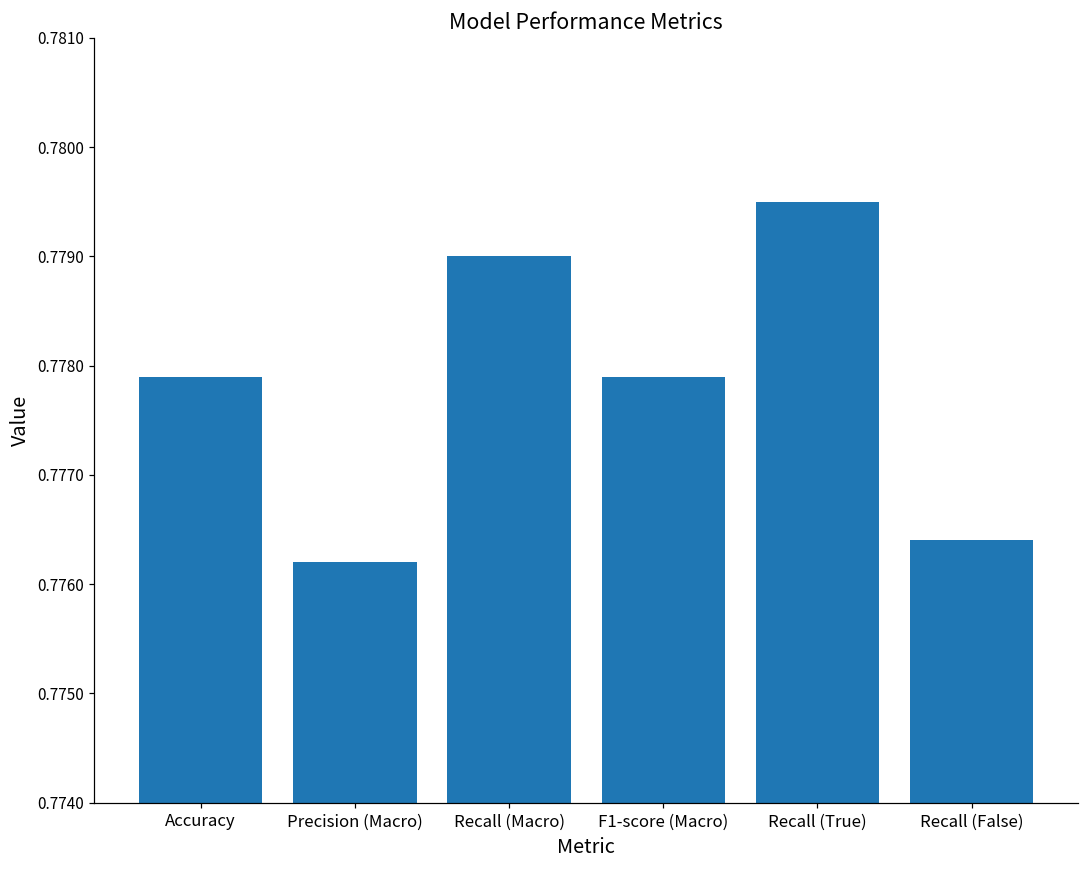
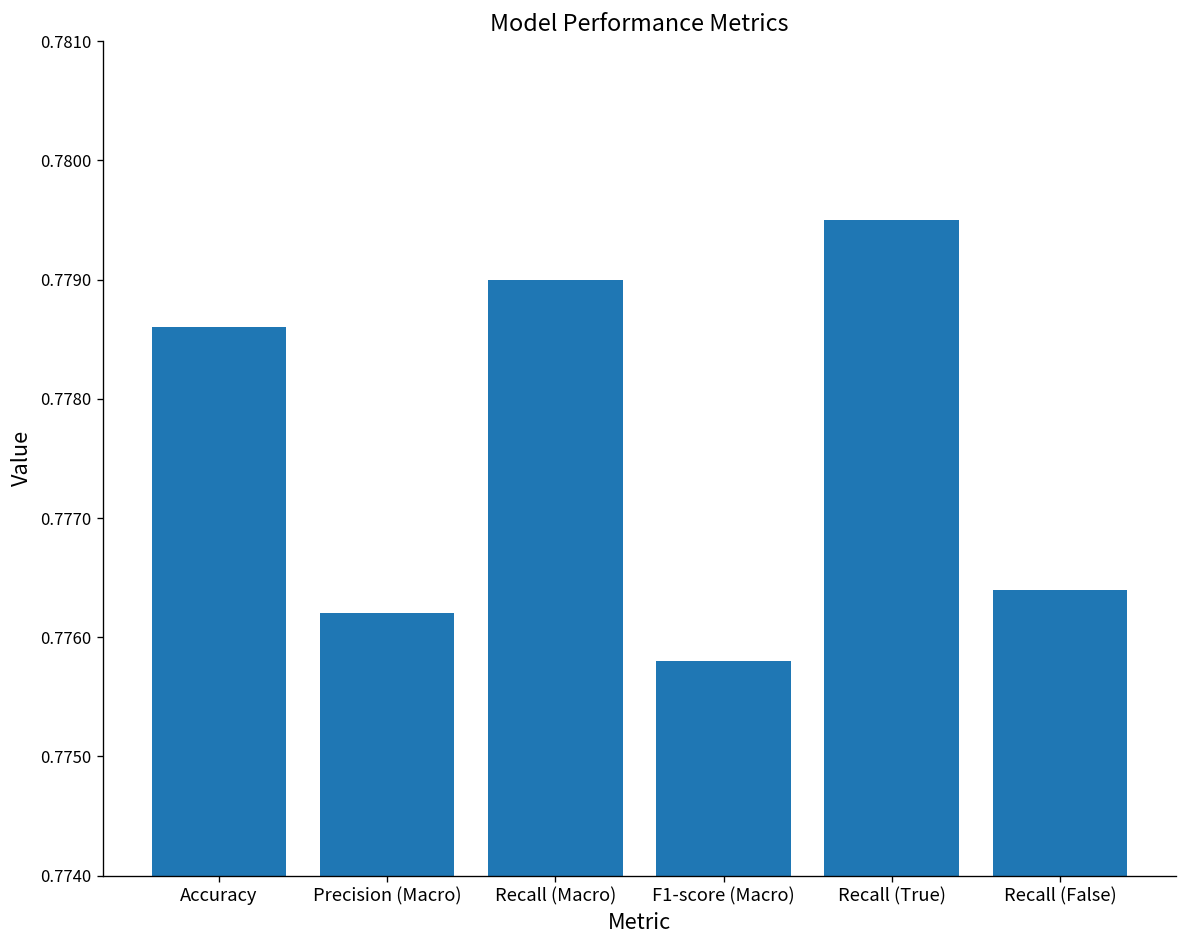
Accuracy: 0.7779 -> 0.7786
F1-score (Macro): 0.7779 -> 0.7758
